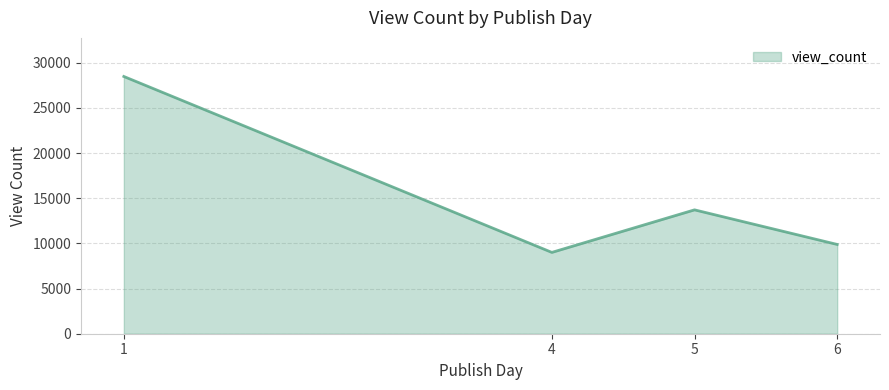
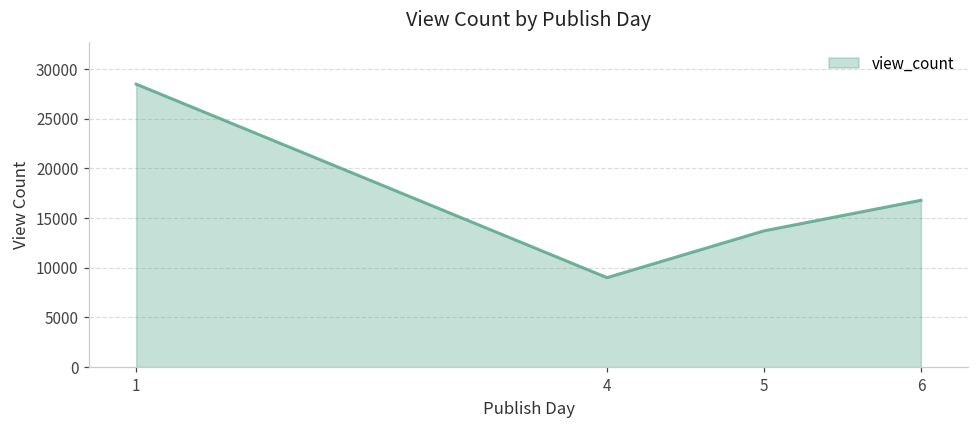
6: 10000 -> 17000
